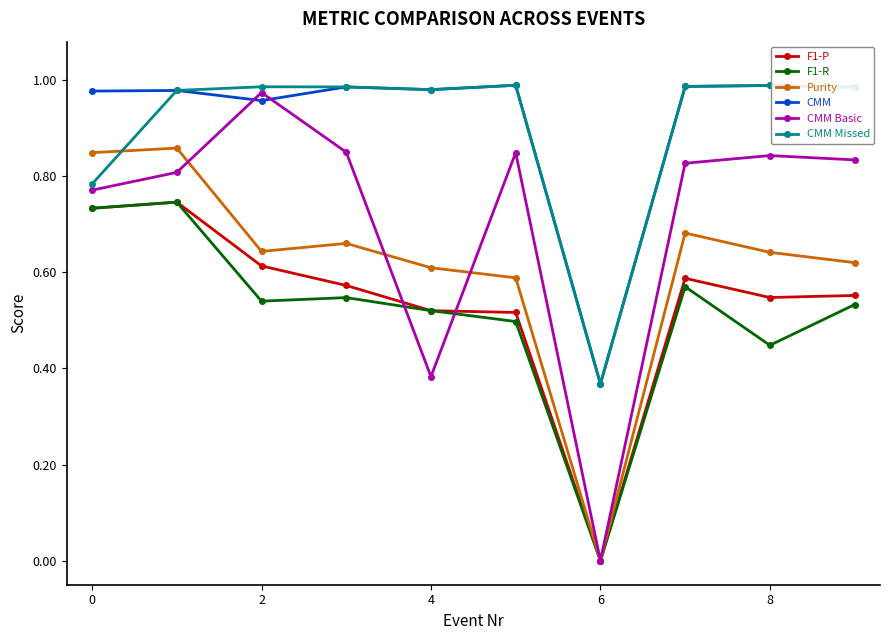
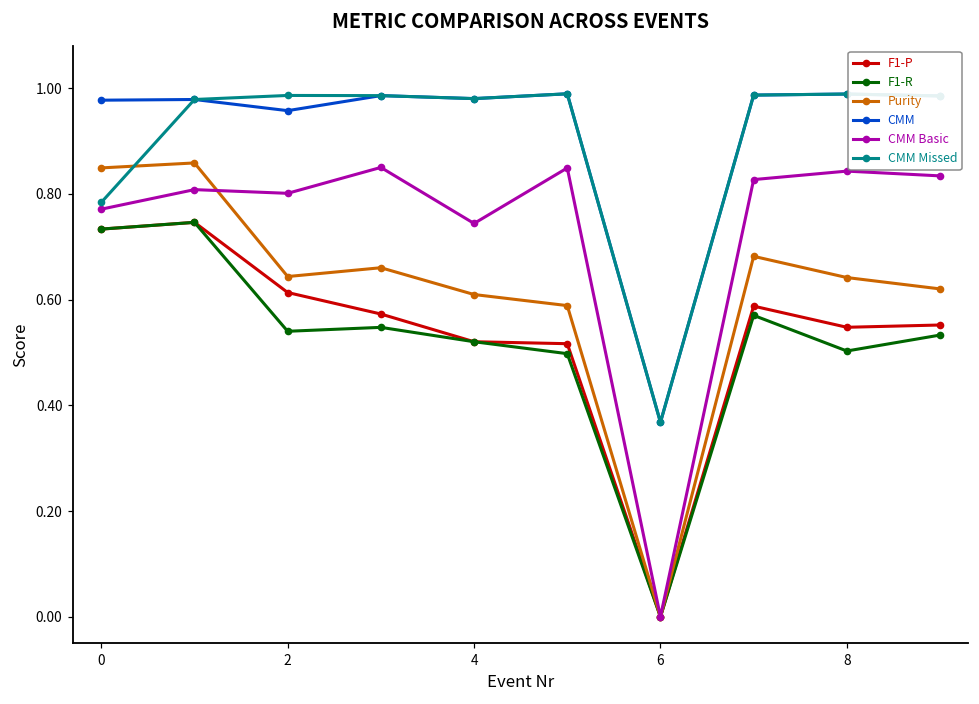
CMM Basic, 2: 0.97 -> 0.80
CMM Basic, 4: 0.38 -> 0.74
F1-R, 8: 0.45 -> 0.50
